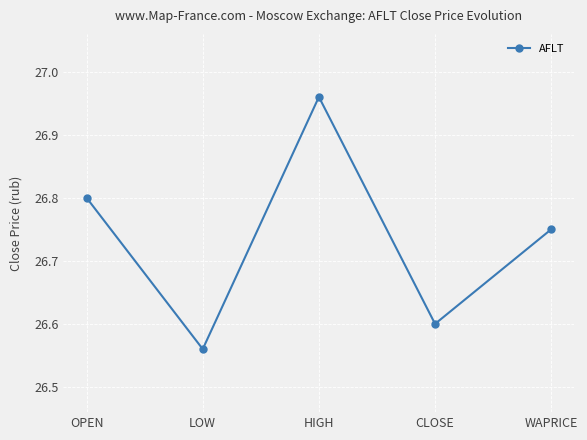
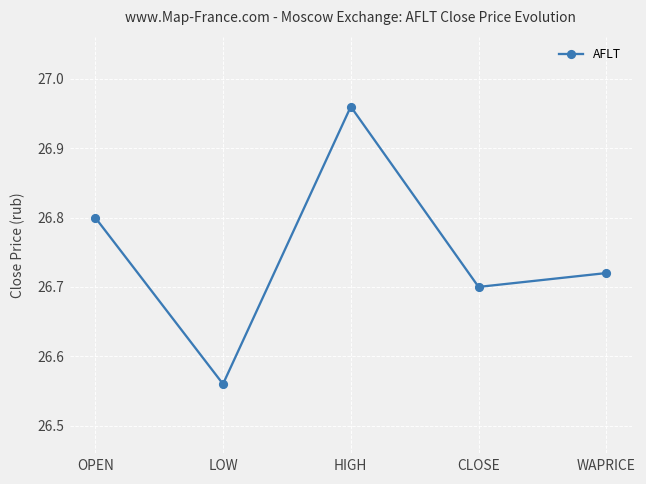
CLOSE: 26.6 -> 26.7
WAPRICE: 26.75 -> 26.72
